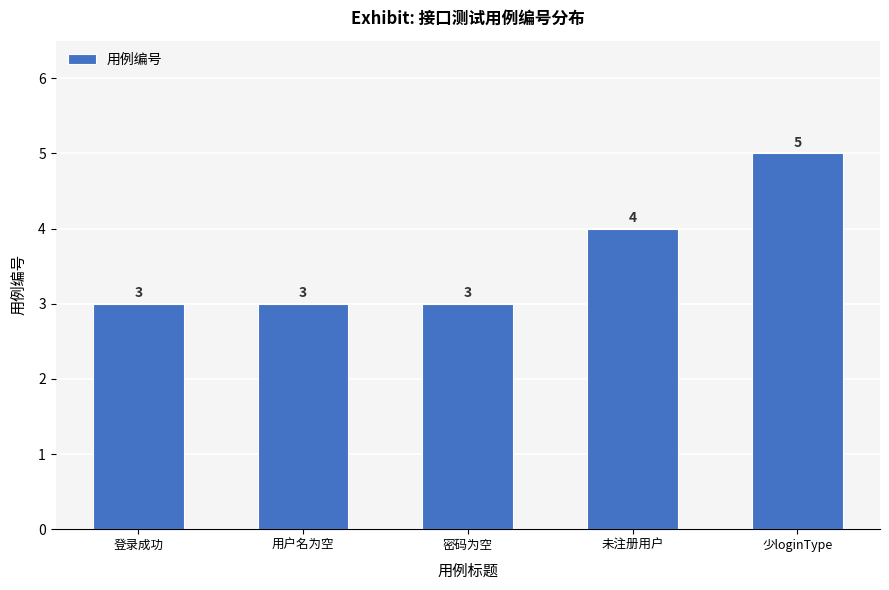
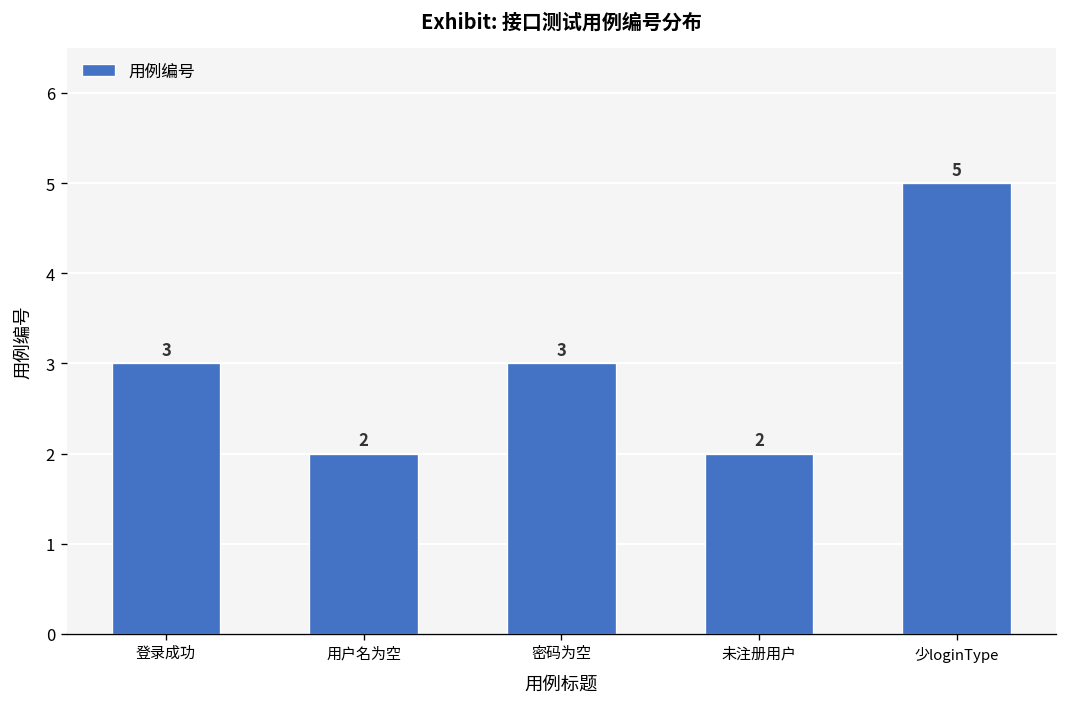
用户名为空: 3 -> 2
未注册用户: 4 -> 2
